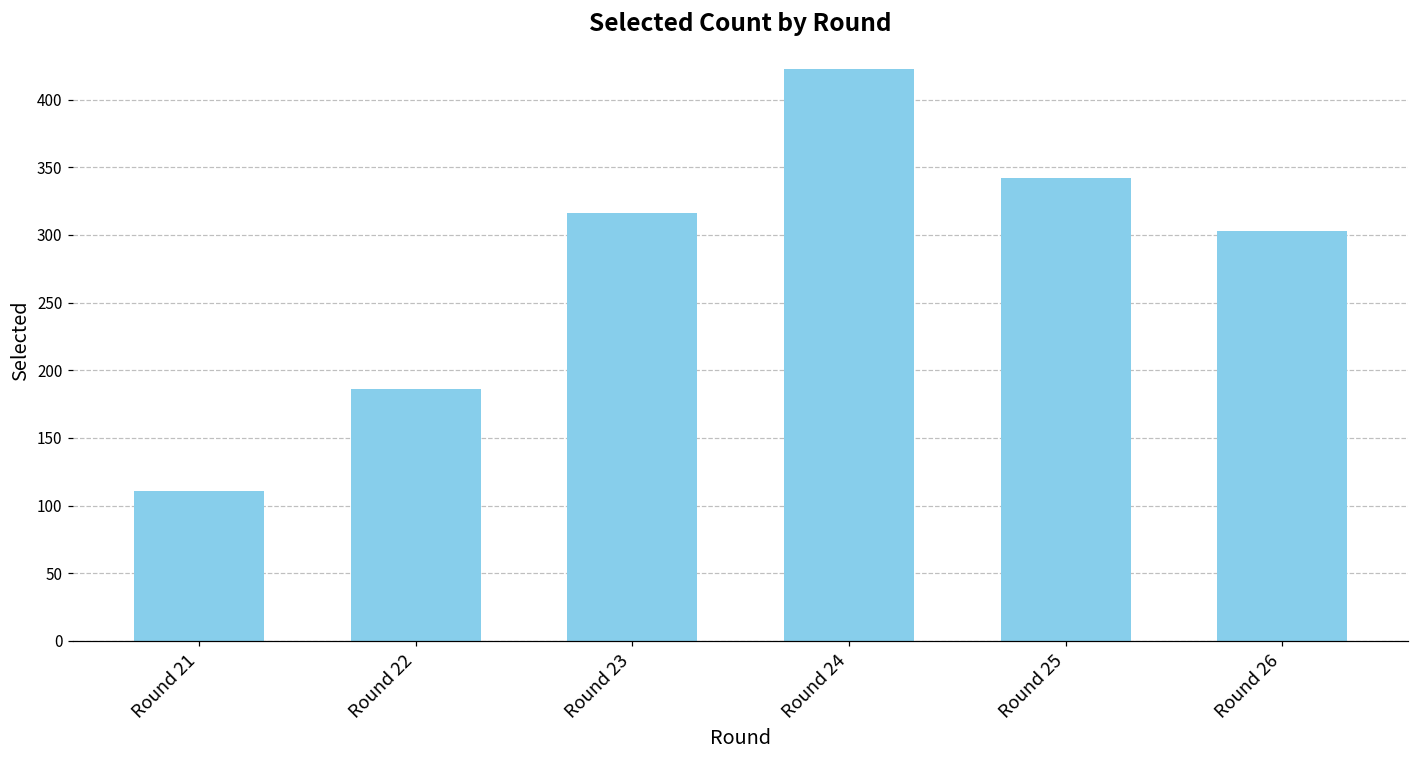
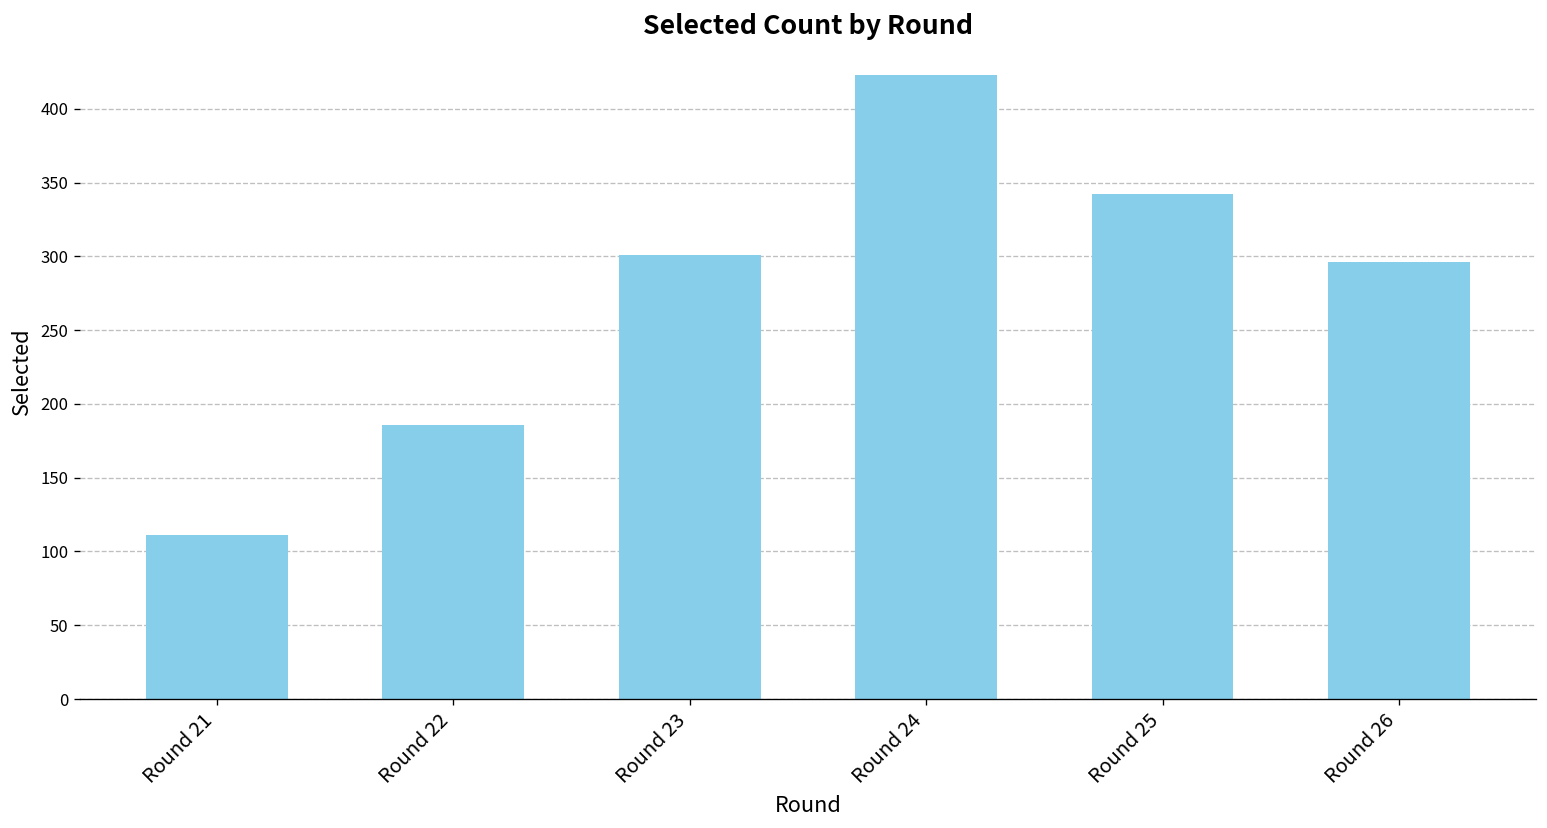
Round 23: 316 -> 301
Round 26: 303 -> 296
